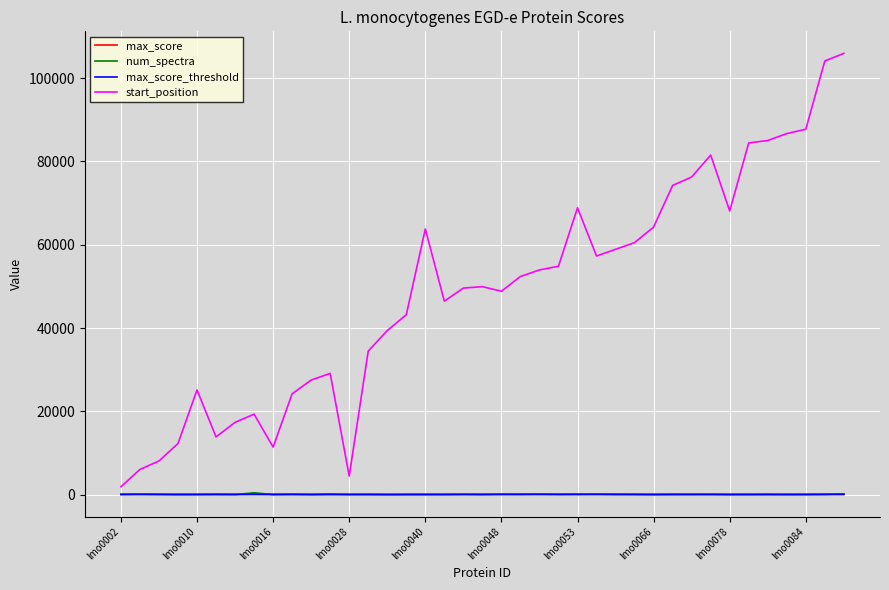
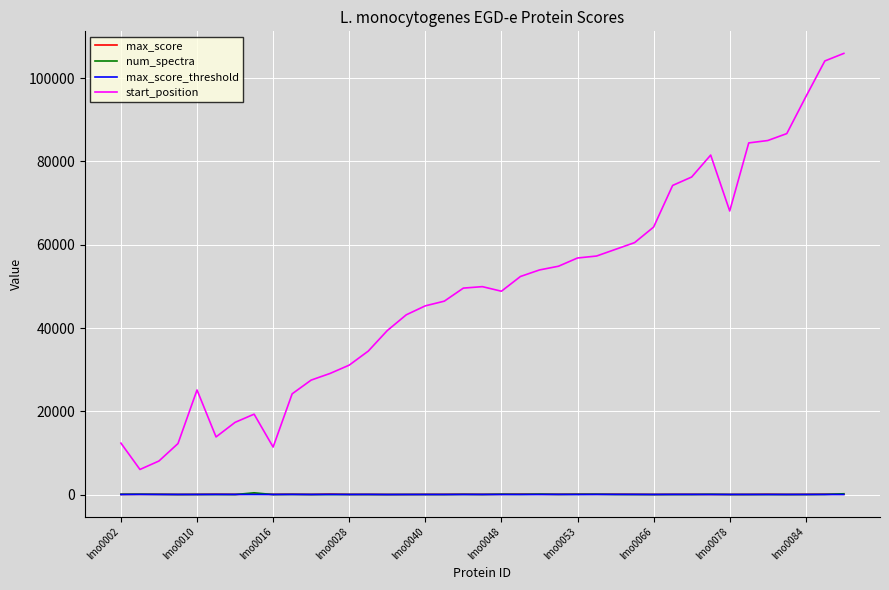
start_position, lmo0002: 2000 -> 12000
start_position, lmo0028: 4000 -> 31000
start_position, lmo0040: 64000 -> 45000
start_position, lmo0053: 69000 -> 57000
start_position, lmo0084: 88000 -> 96000
